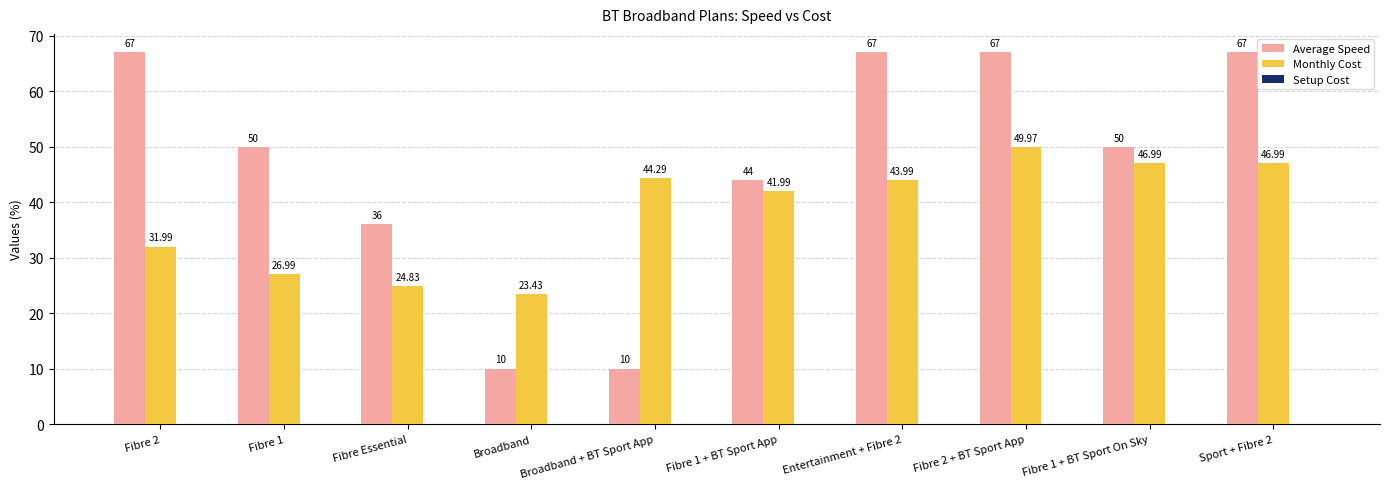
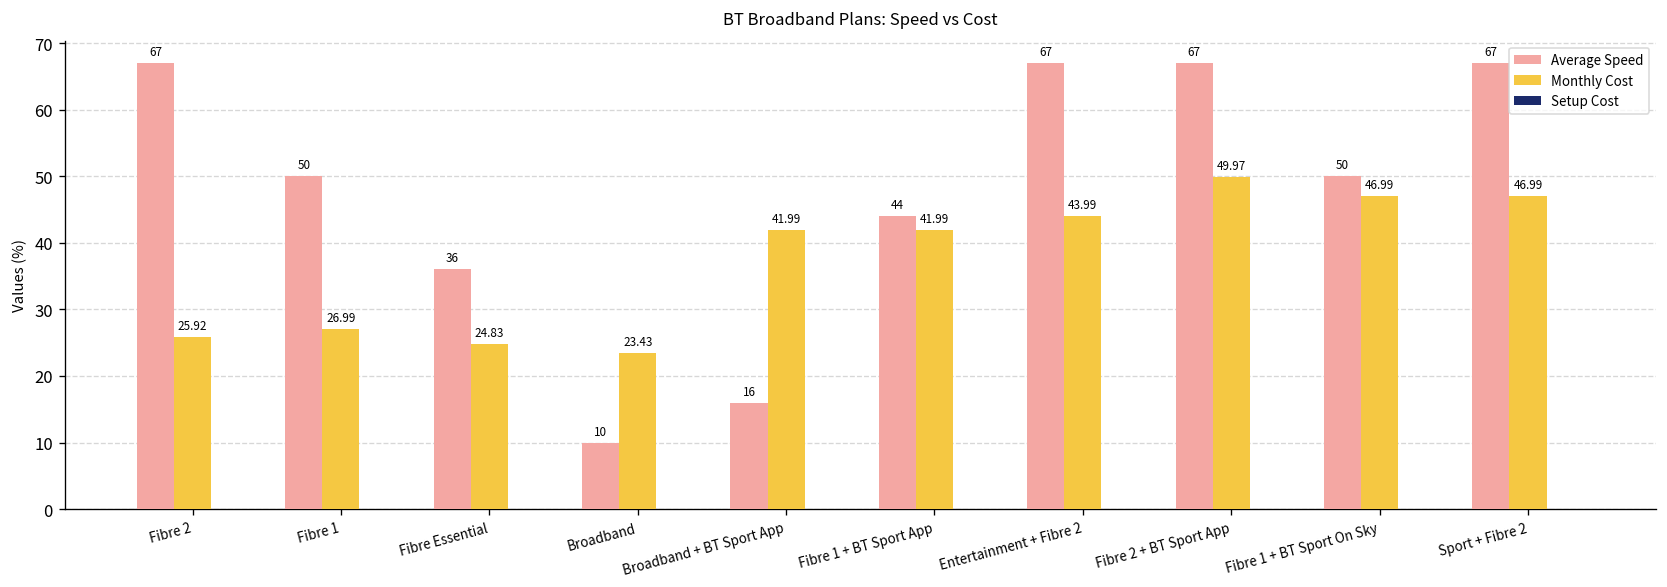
Monthly Cost, Fibre 2: 31.99 -> 25.92
Average Speed, Broadband + BT Sport App: 10 -> 16
Monthly Cost, Broadband + BT Sport App: 44.29 -> 41.99
